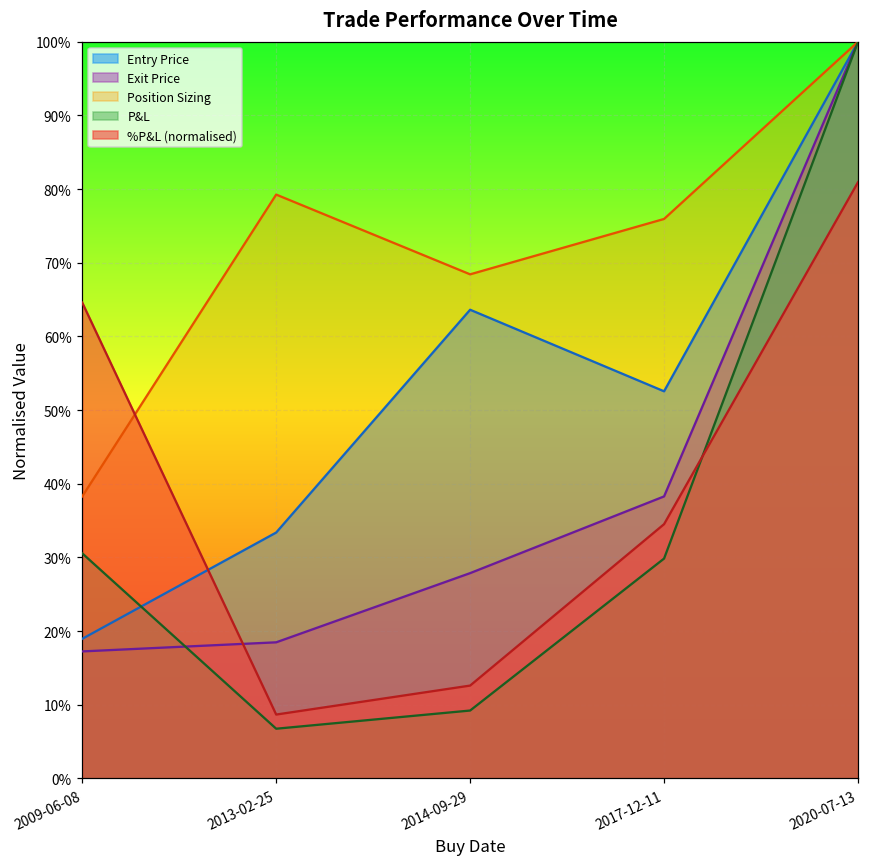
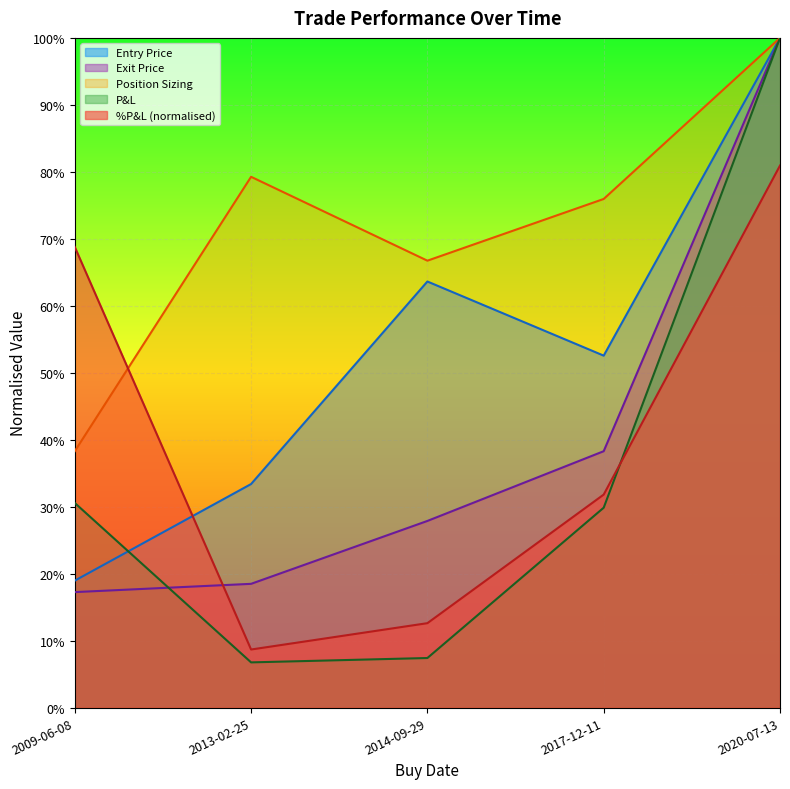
%P&L (normalised), 2009-06-08: 65% -> 69%
Position Sizing, 2014-09-29: 68% -> 67%
P&L, 2014-09-29: 9% -> 7%
%P&L (normalised), 2017-12-11: 35% -> 32%
